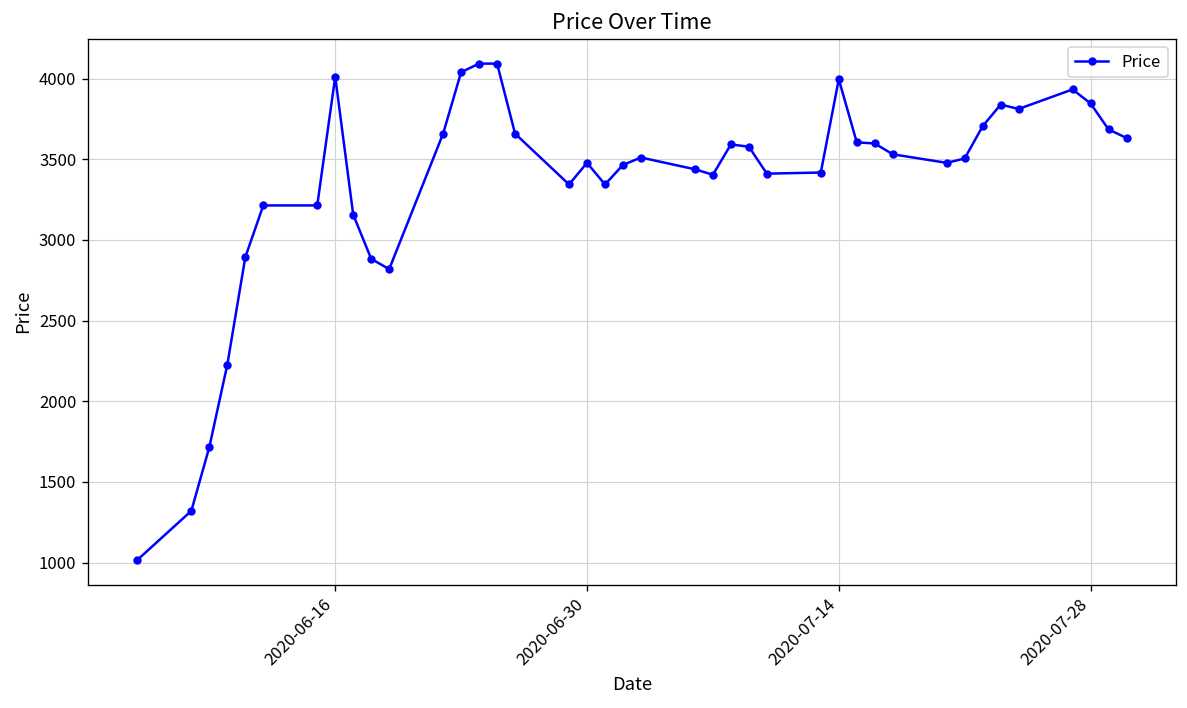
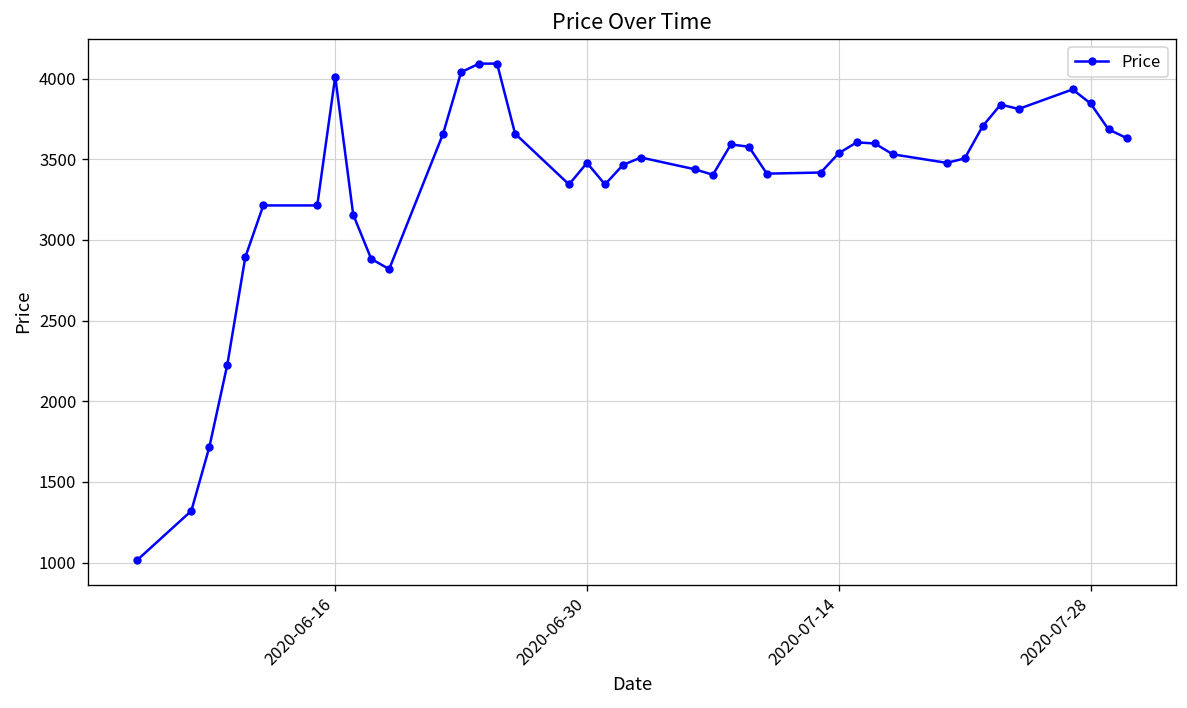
2020-07-14: 4000 -> 3540
